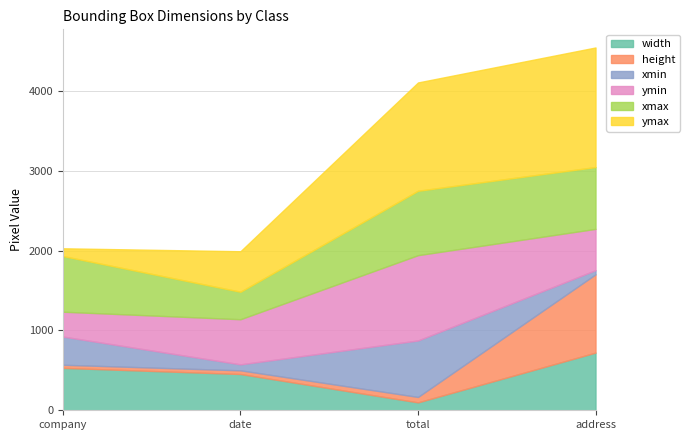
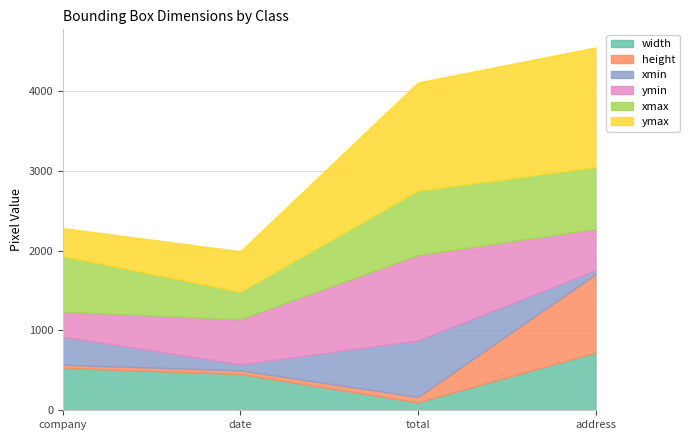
ymax, company: 100 -> 400
